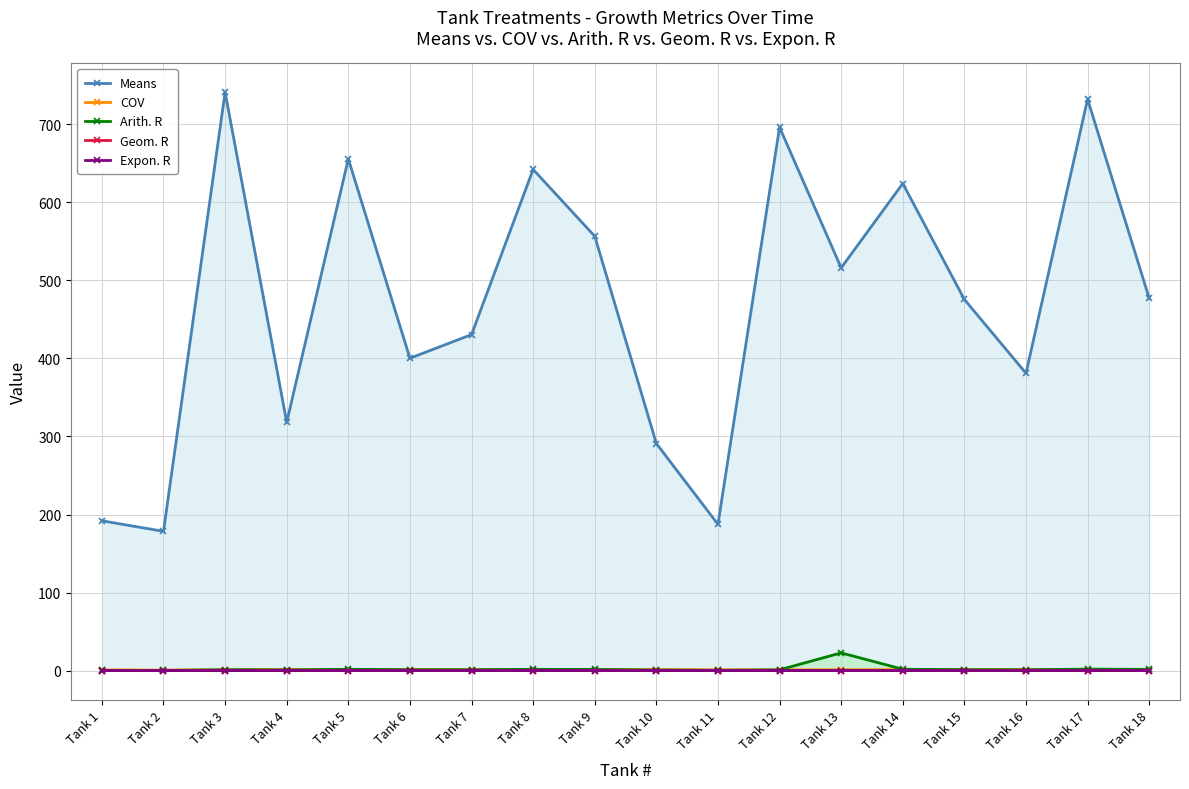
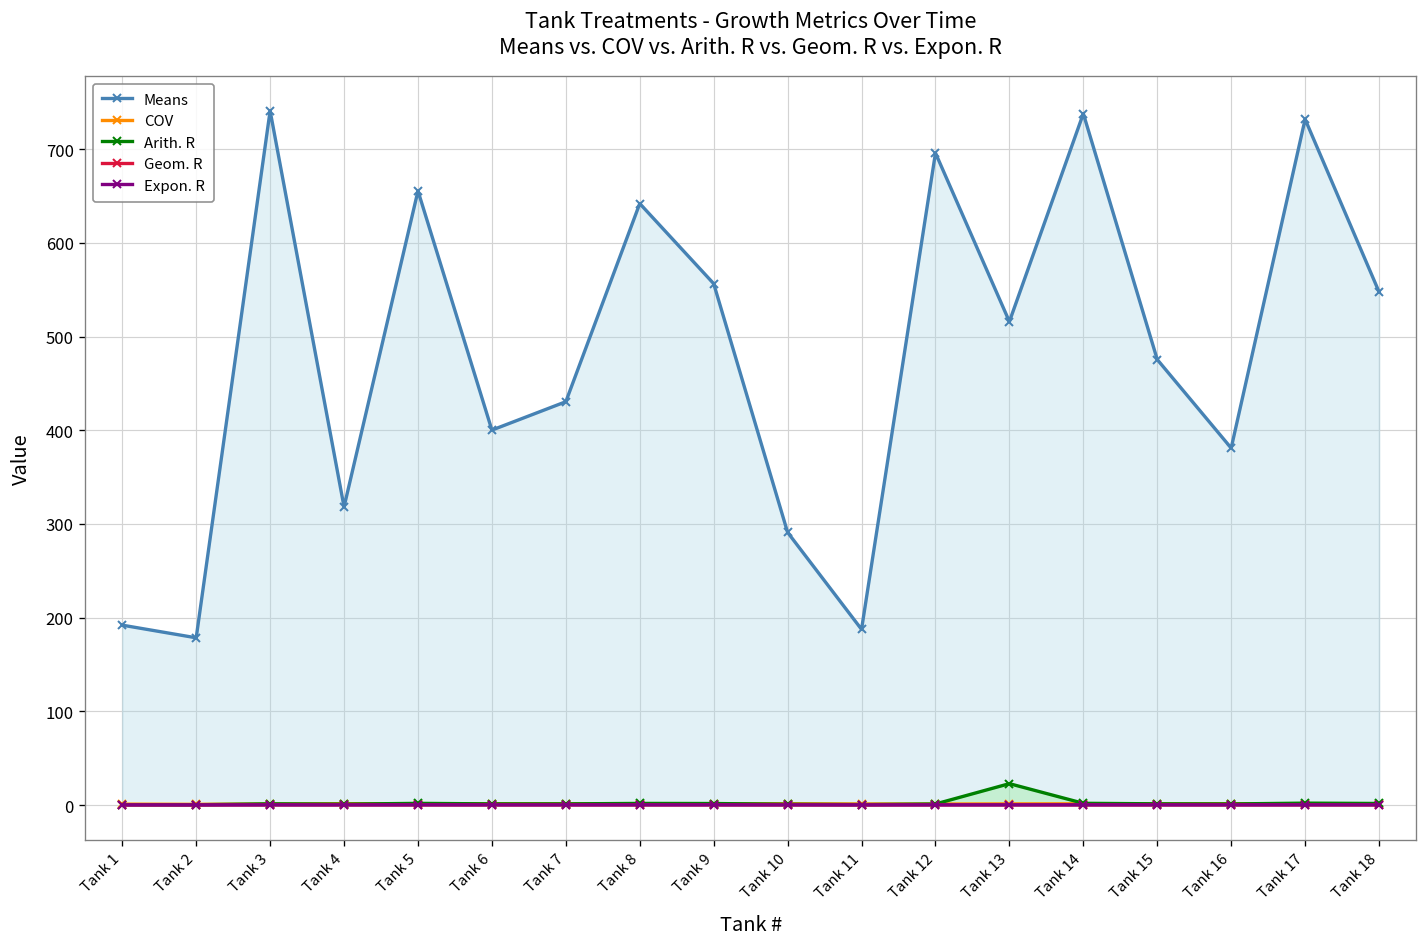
Means, Tank 14: 620 -> 740
Means, Tank 18: 480 -> 550
